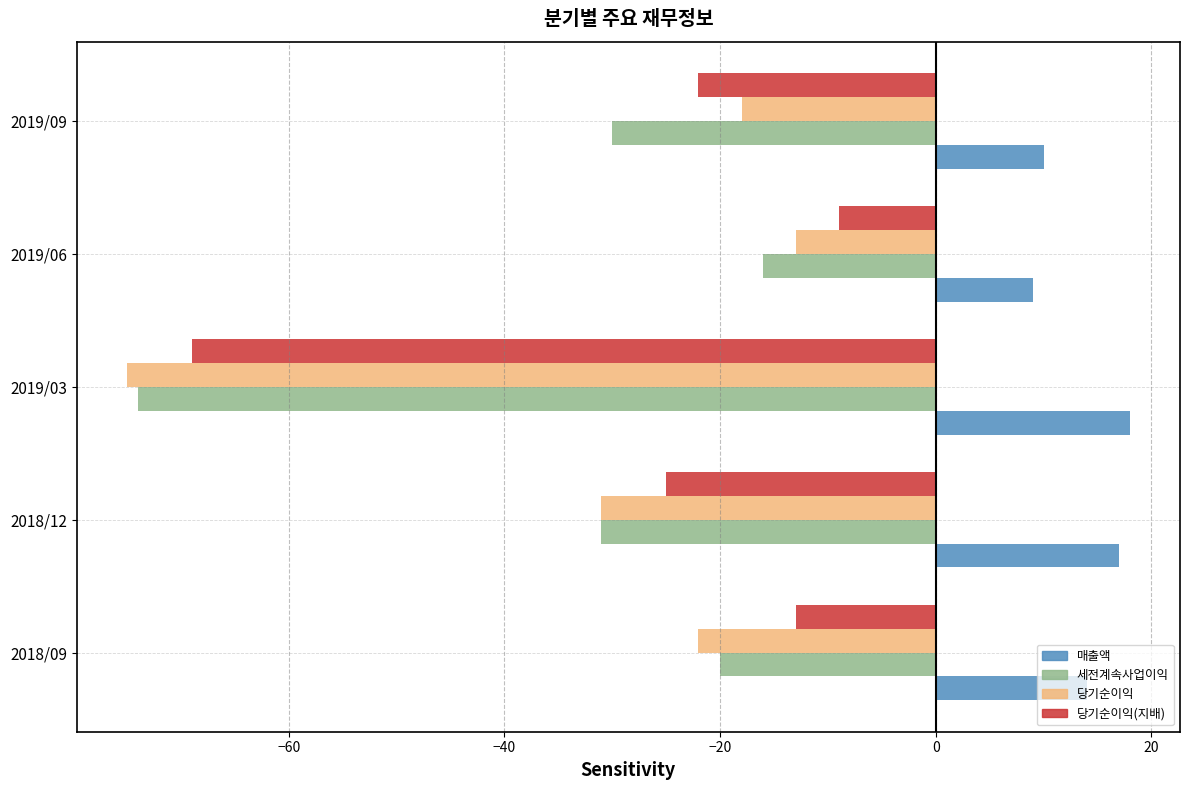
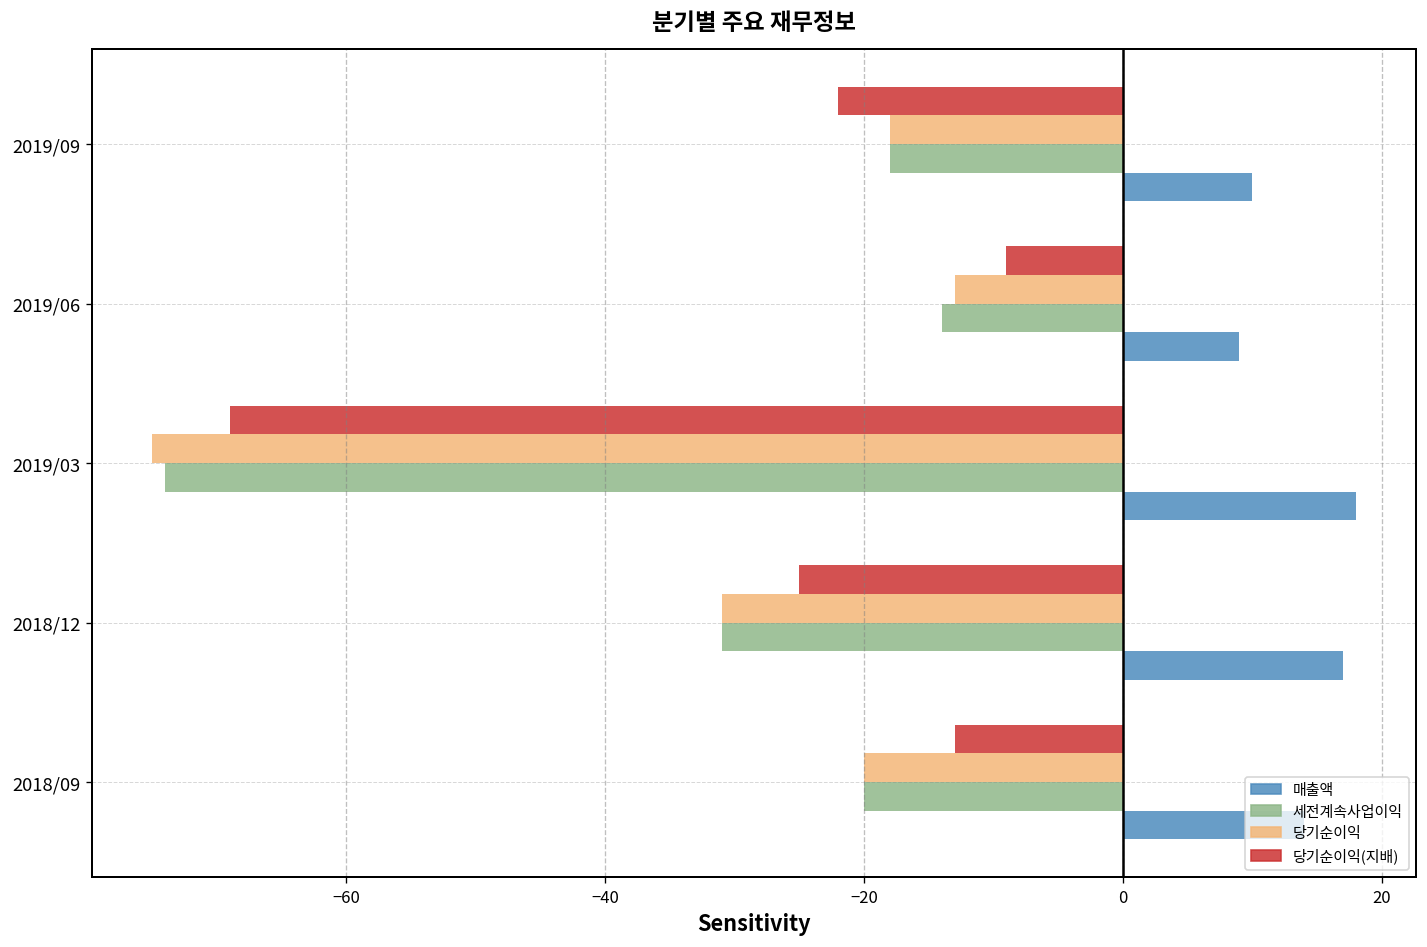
세전계속사업이익, 2019/09: -30 -> -18
세전계속사업이익, 2019/06: -16 -> -14
당기순이익, 2018/09: -22 -> -20
